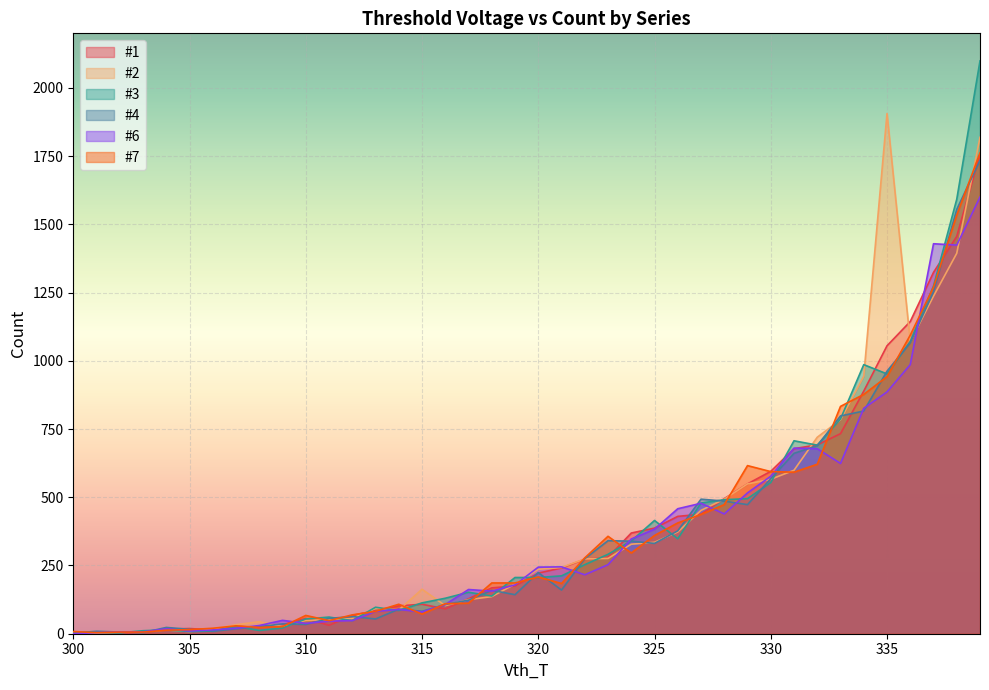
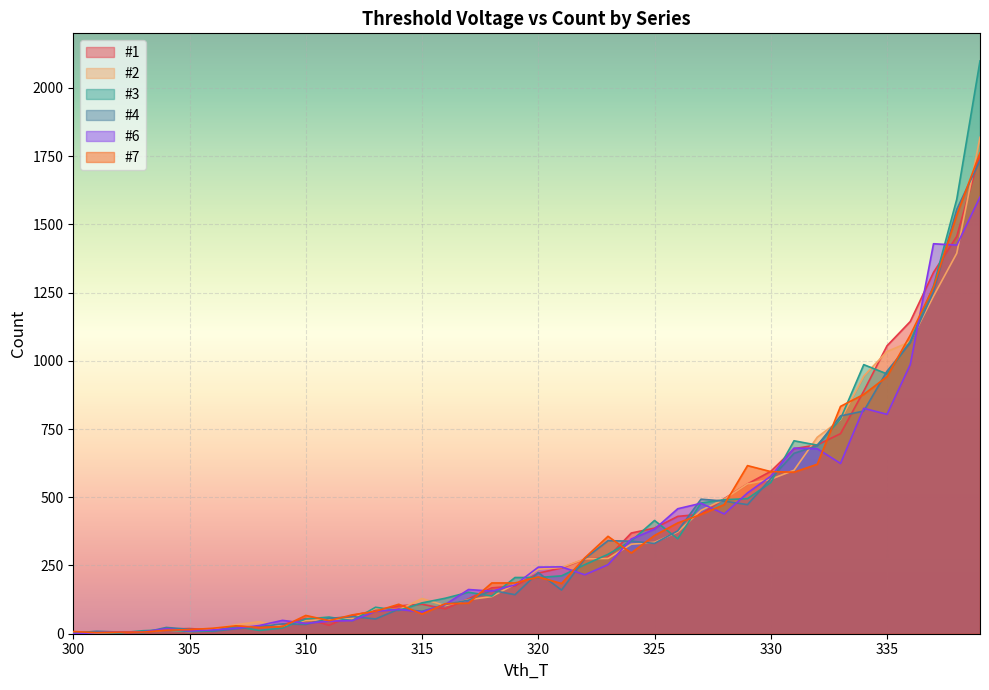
#2, 315: 160 -> 130
#2, 335: 1910 -> 1030
#6, 335: 890 -> 800
